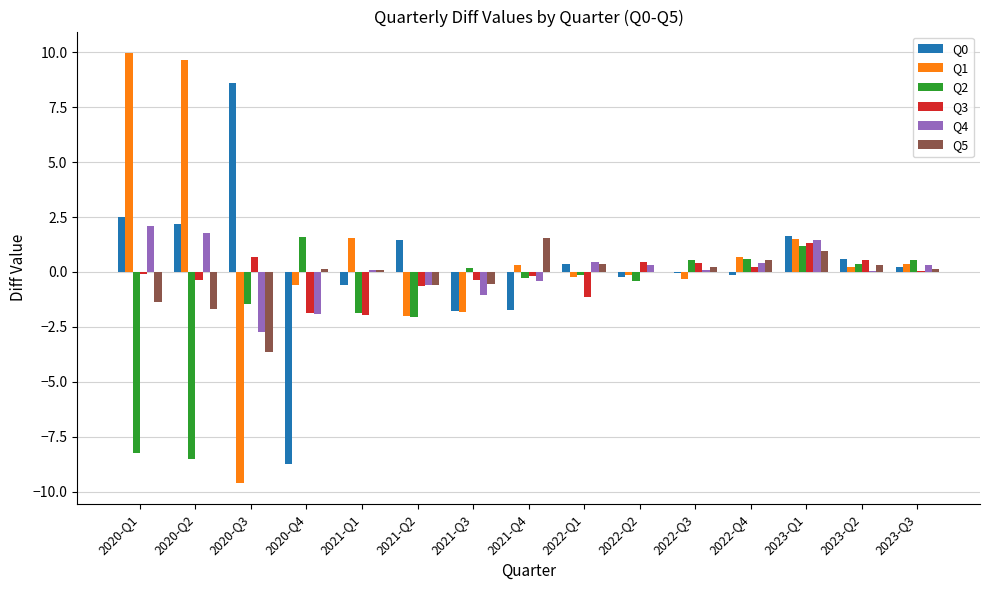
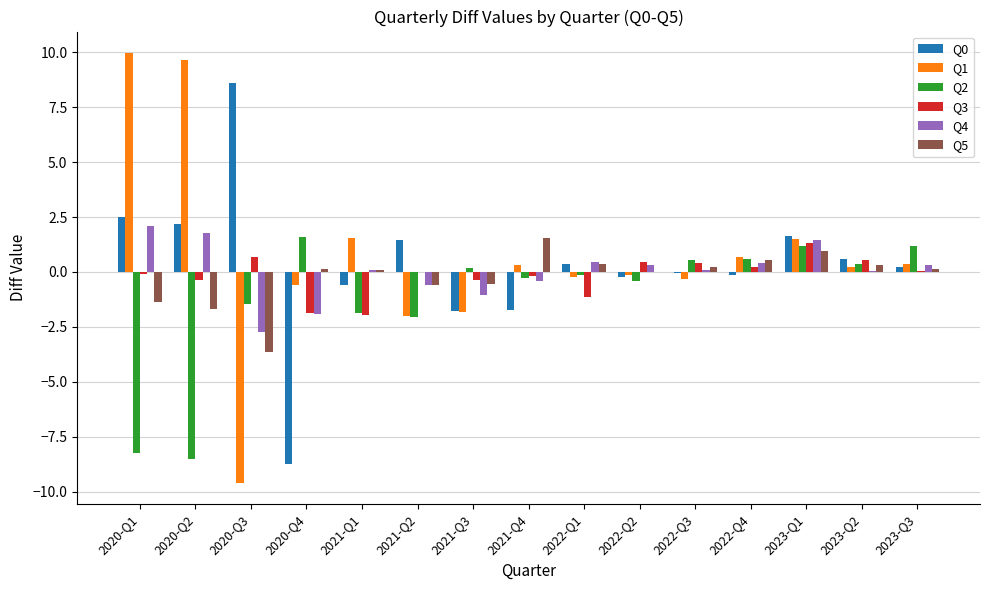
Q3, 2021-Q2: -0.6 -> 0.0
Q2, 2023-Q3: 0.5 -> 1.2
